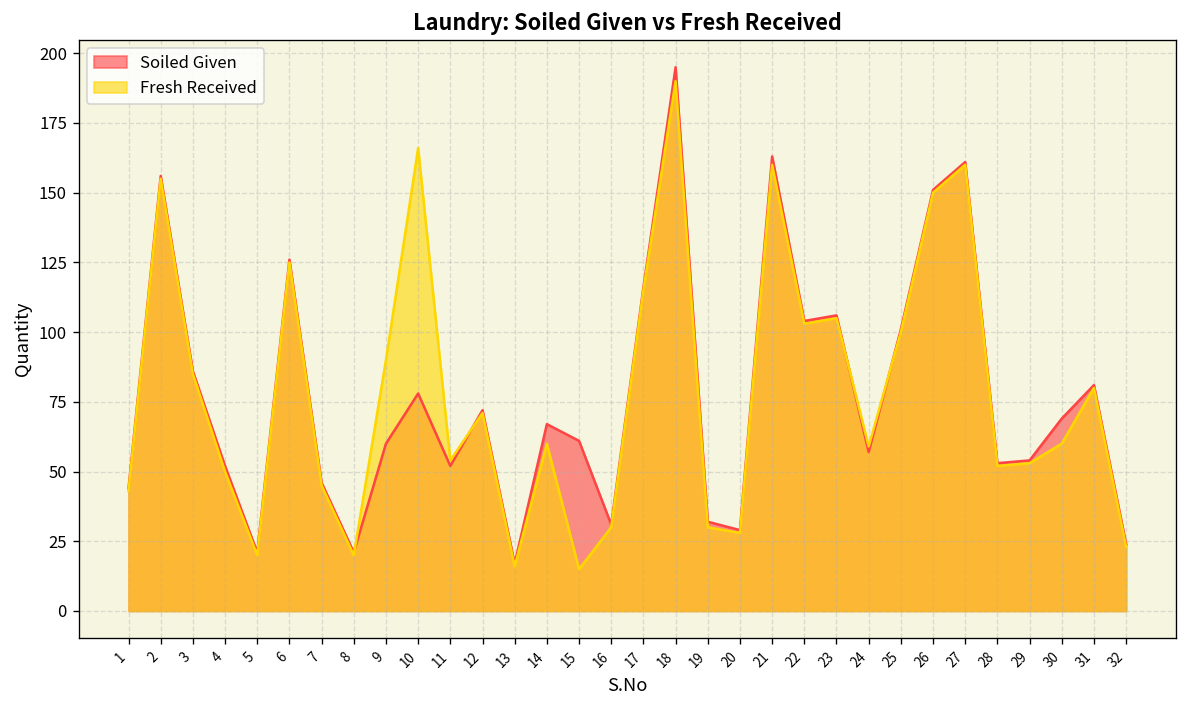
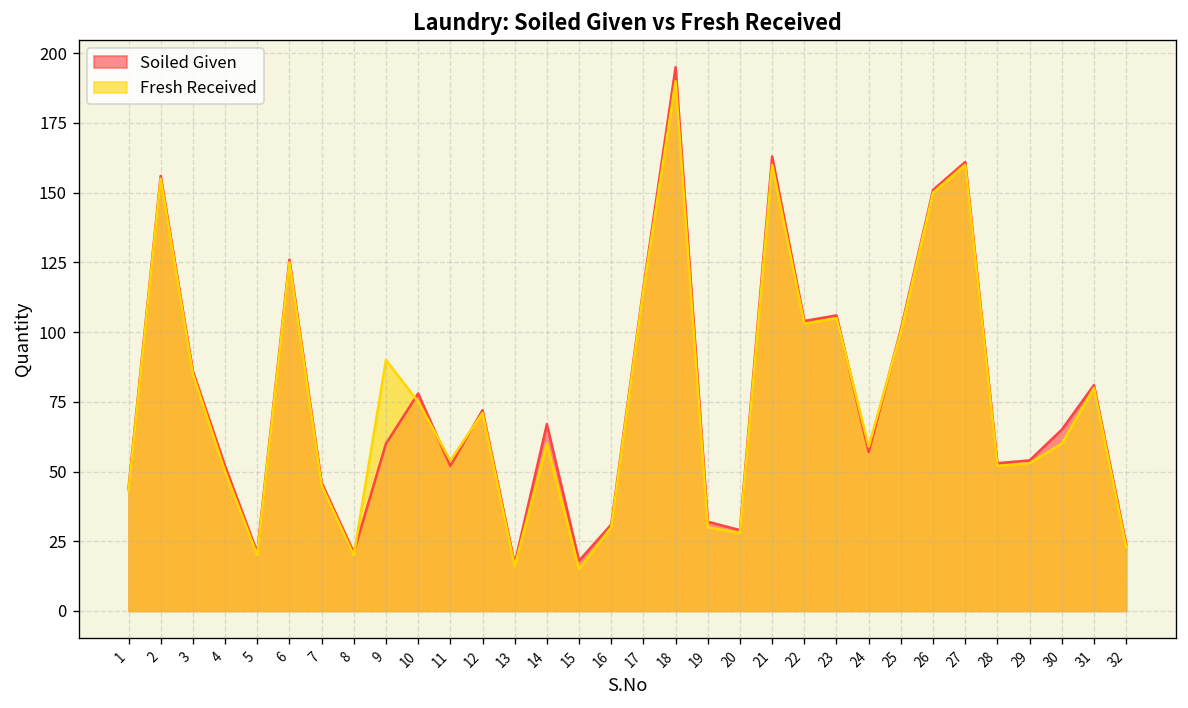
Fresh Received, 10: 166 -> 75
Soiled Given, 15: 61 -> 18
Soiled Given, 30: 69 -> 65
